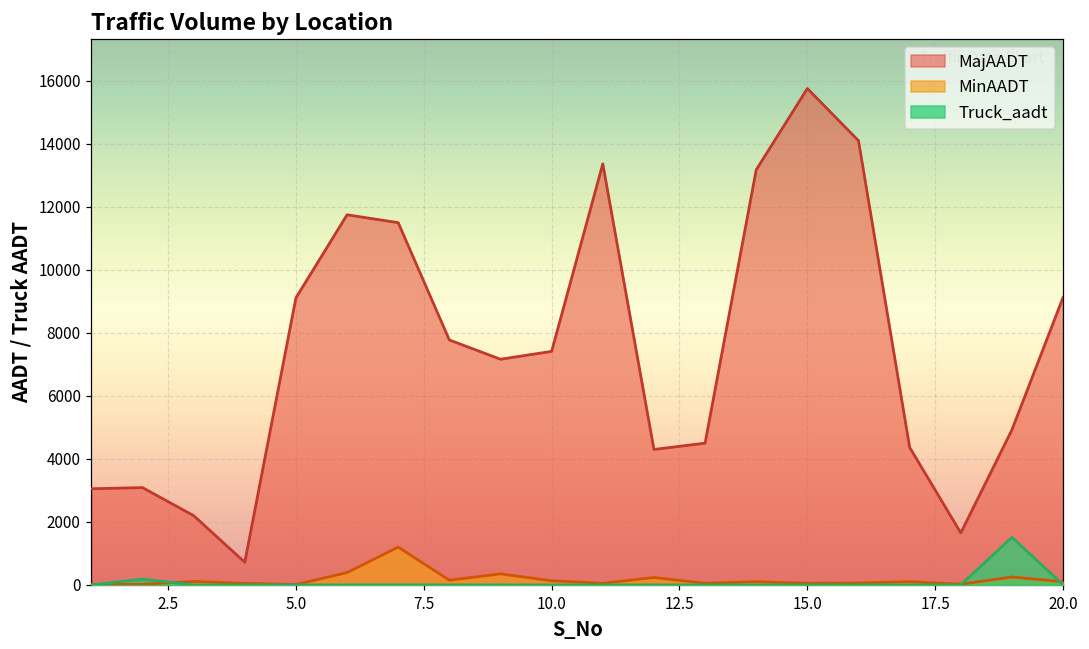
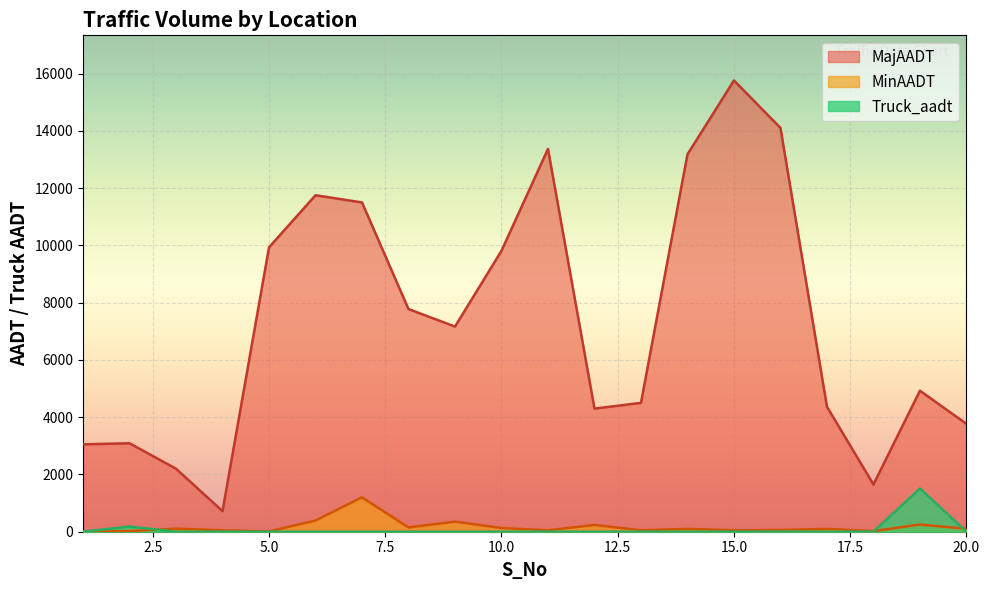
MajAADT, 5.0: 9100 -> 9900
MajAADT, 10.0: 7400 -> 9800
MajAADT, 20.0: 9100 -> 3800
